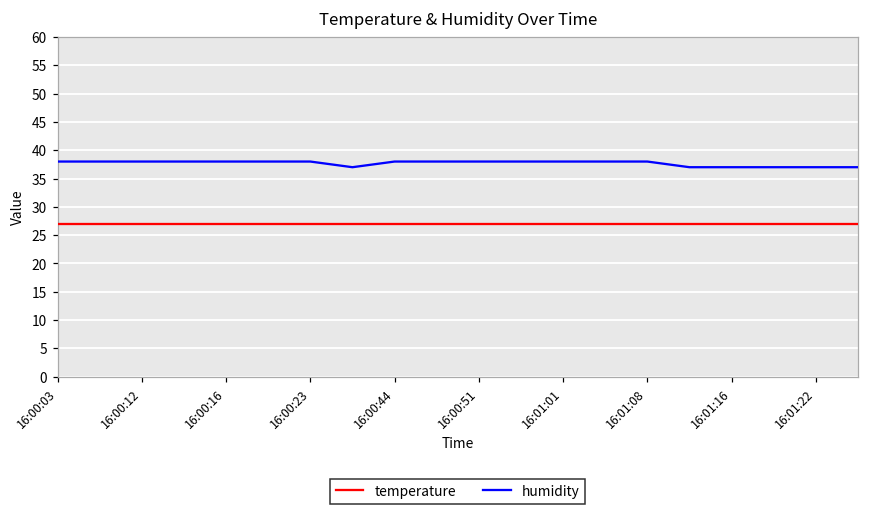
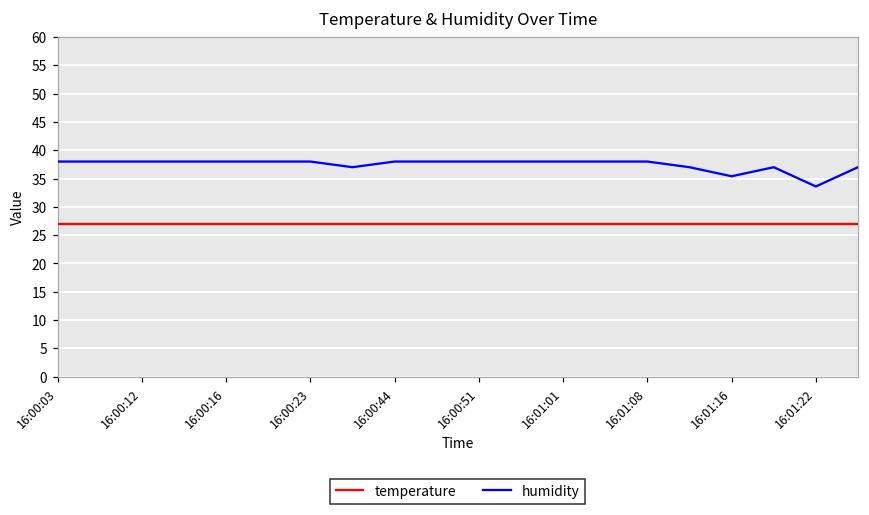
humidity, 16:01:16: 37 -> 35
humidity, 16:01:22: 37 -> 34
